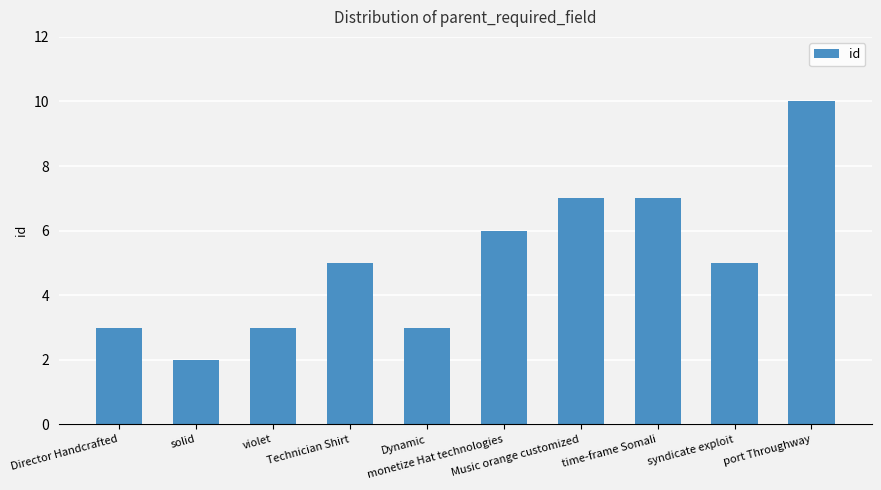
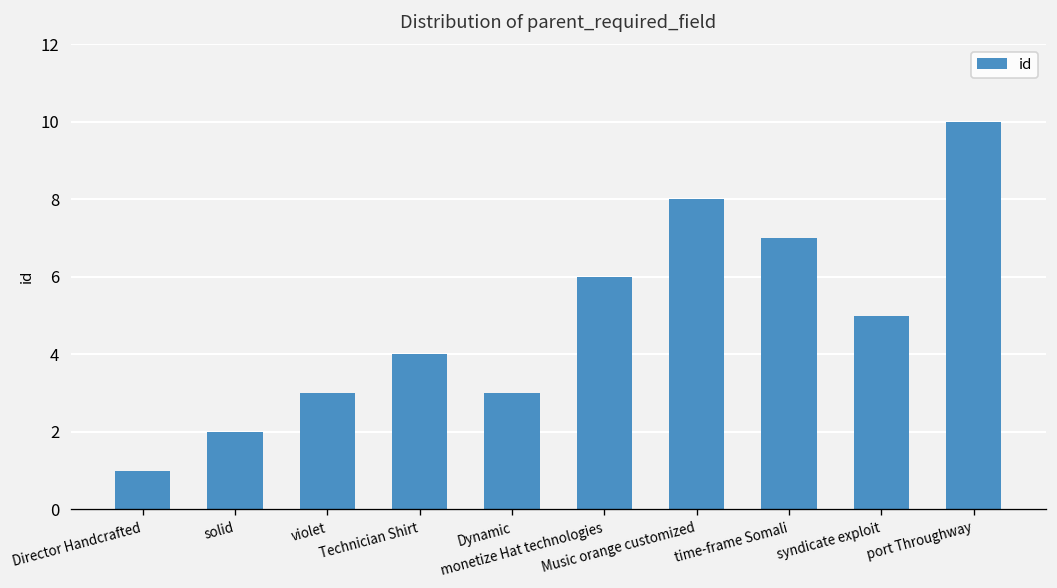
Director Handcrafted: 3 -> 1
Technician Shirt: 5 -> 4
Music orange customized: 7 -> 8
